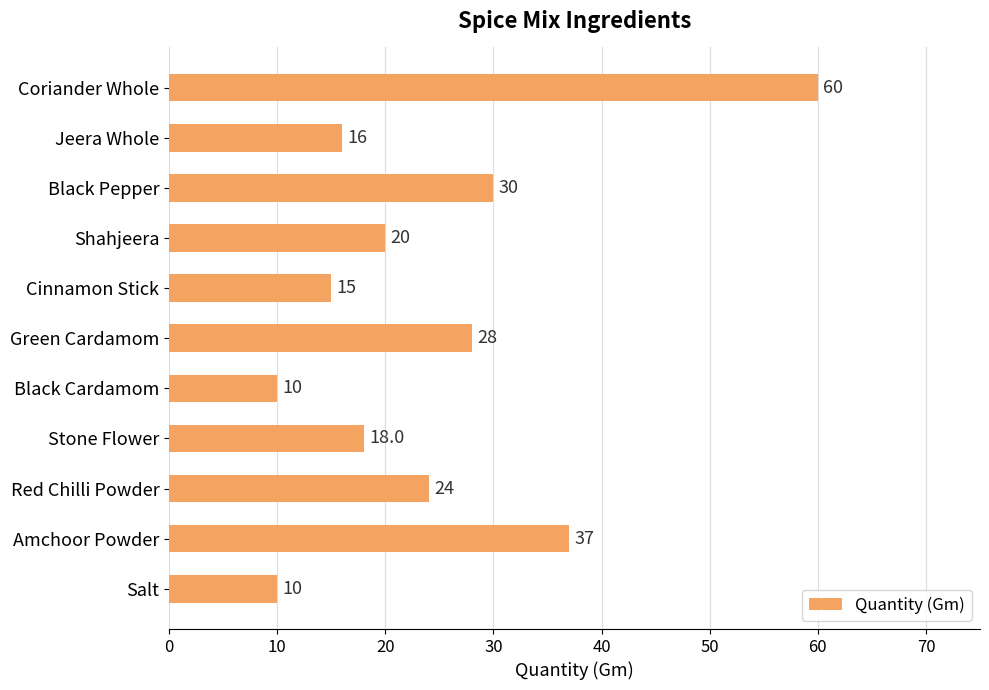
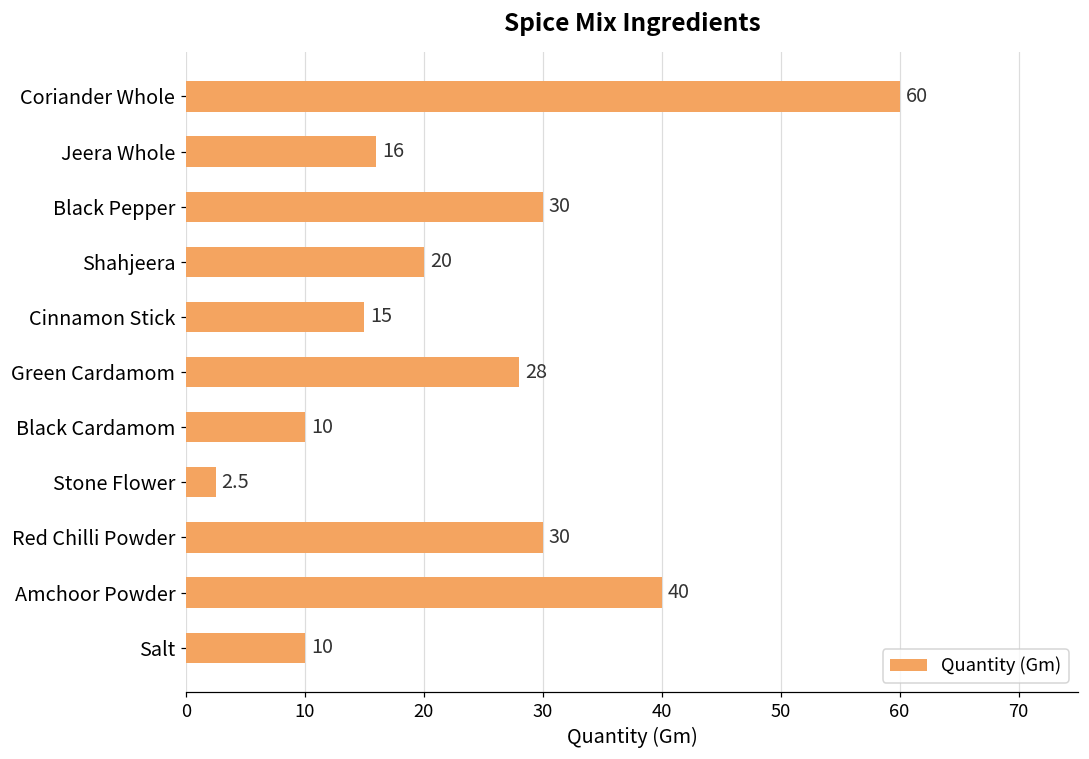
Stone Flower: 18.0 -> 2.5
Red Chilli Powder: 24 -> 30
Amchoor Powder: 37 -> 40
